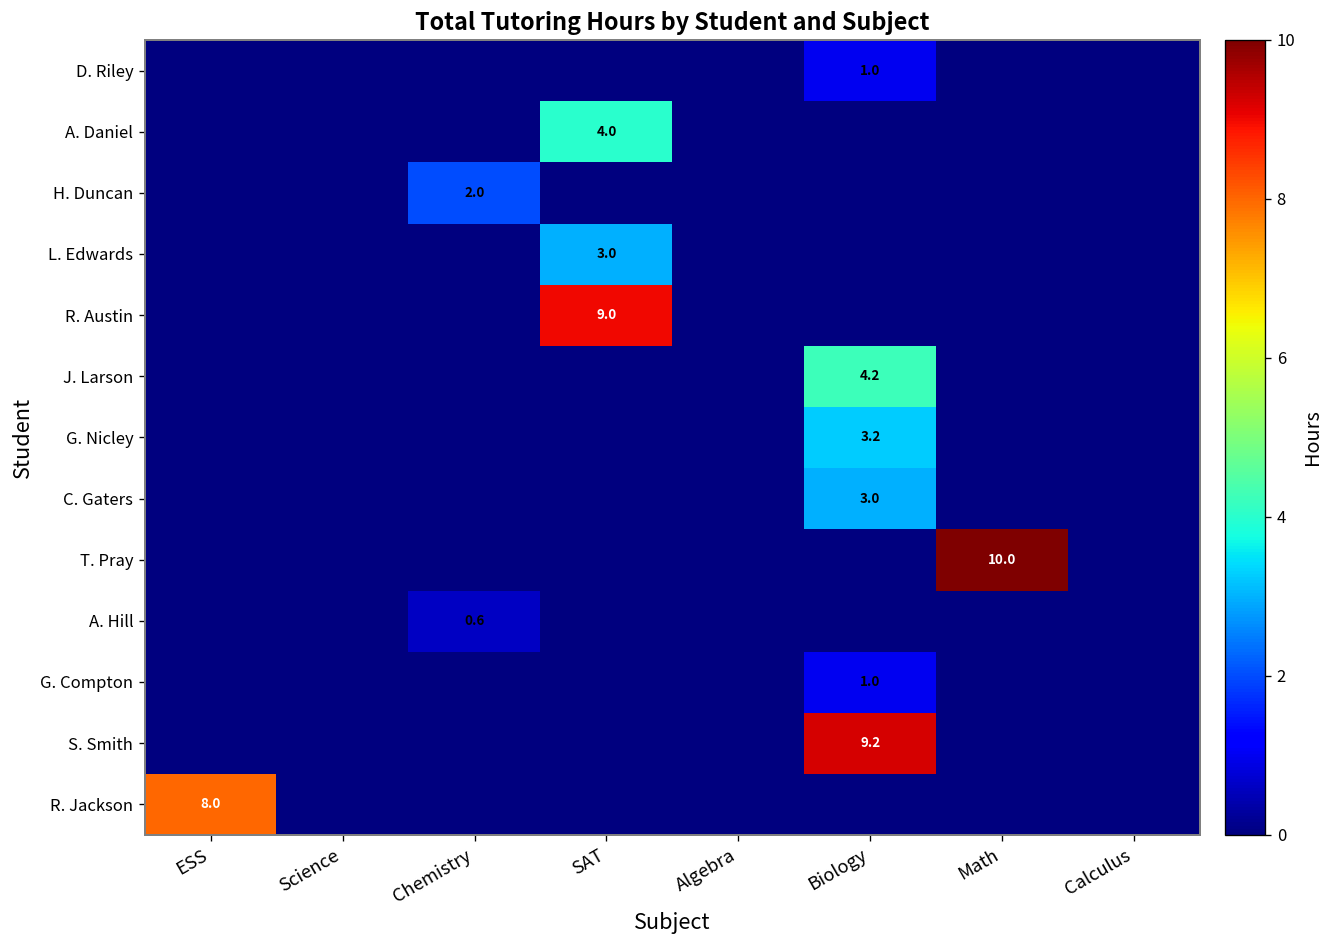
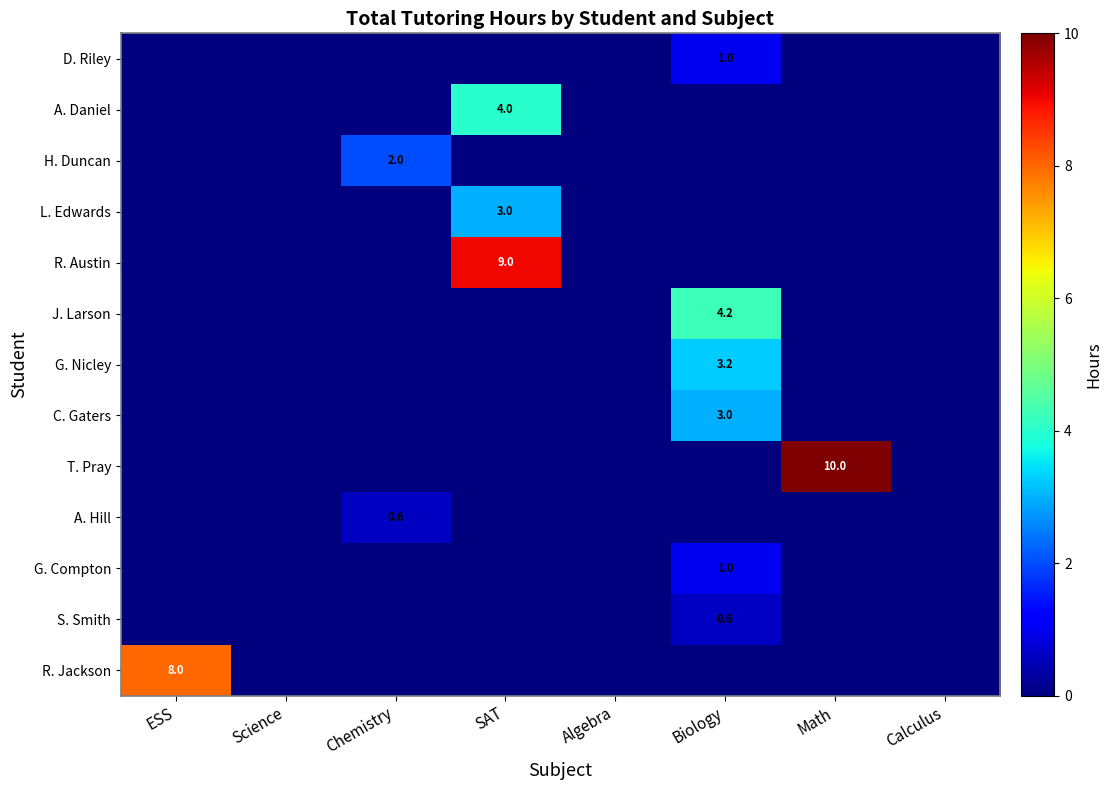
S. Smith, Biology: 9.2 -> 0.6
